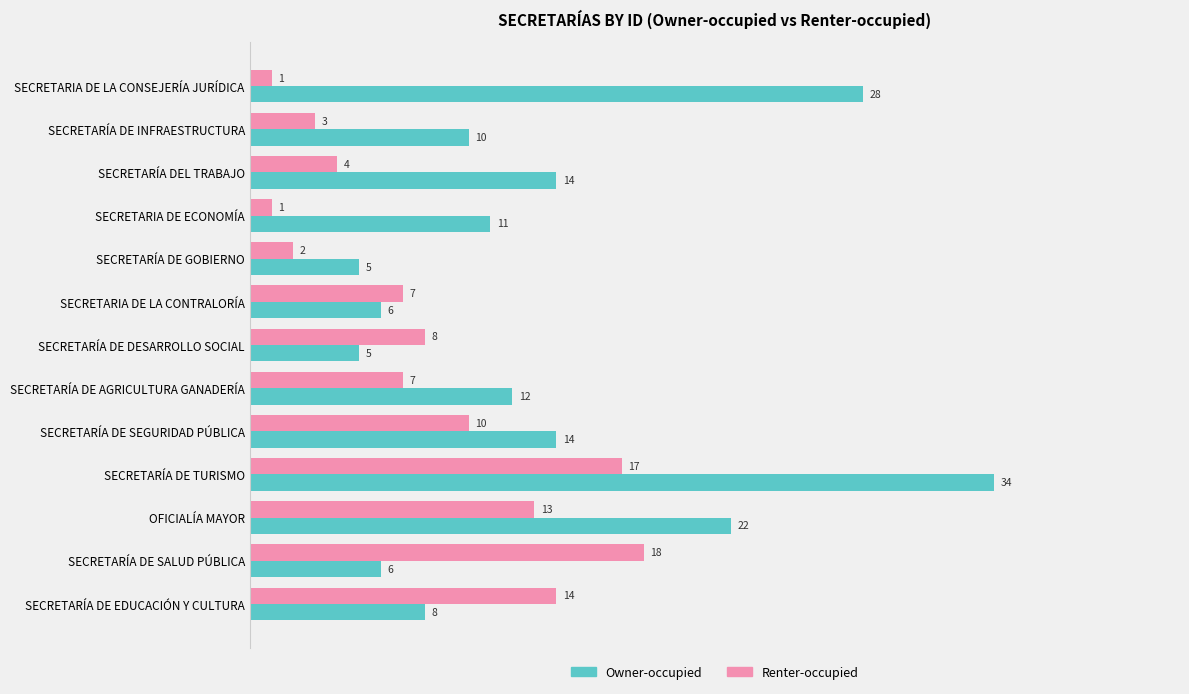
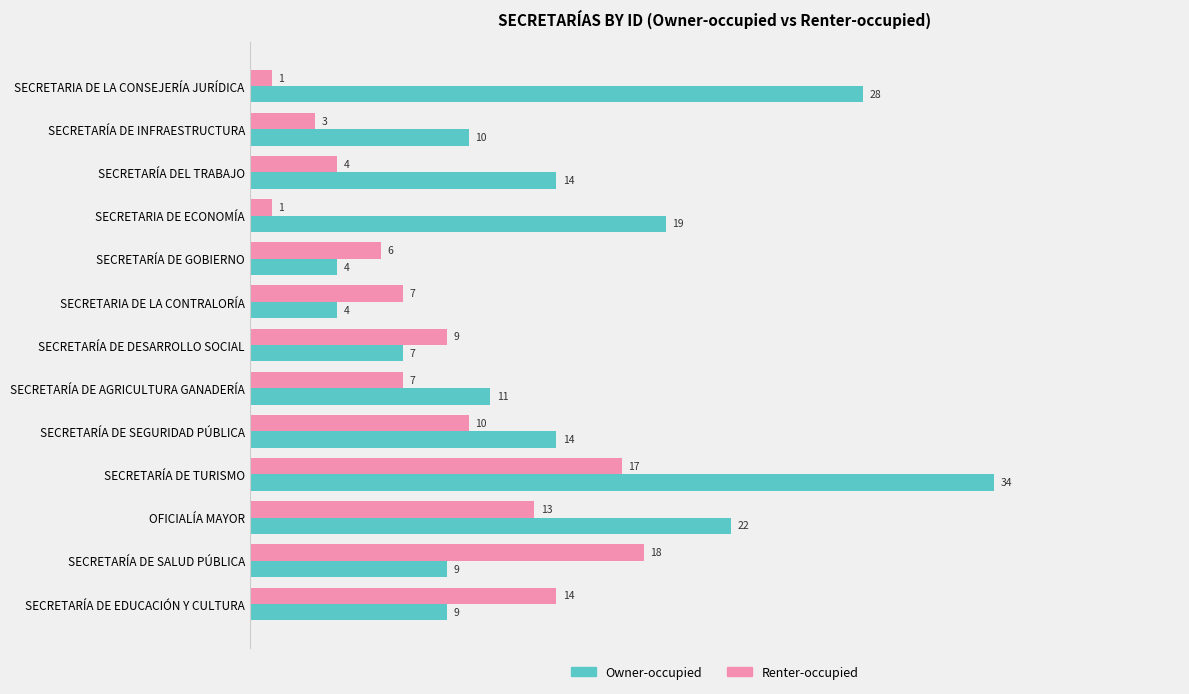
Owner-occupied, SECRETARIA DE ECONOMÍA: 11 -> 19
Renter-occupied, SECRETARÍA DE GOBIERNO: 2 -> 6
Owner-occupied, SECRETARÍA DE GOBIERNO: 5 -> 4
Owner-occupied, SECRETARIA DE LA CONTRALORÍA: 6 -> 4
Renter-occupied, SECRETARÍA DE DESARROLLO SOCIAL: 8 -> 9
Owner-occupied, SECRETARÍA DE DESARROLLO SOCIAL: 5 -> 7
Owner-occupied, SECRETARÍA DE AGRICULTURA GANADERÍA: 12 -> 11
Owner-occupied, SECRETARÍA DE SALUD PÚBLICA: 6 -> 9
Owner-occupied, SECRETARÍA DE EDUCACIÓN Y CULTURA: 8 -> 9
